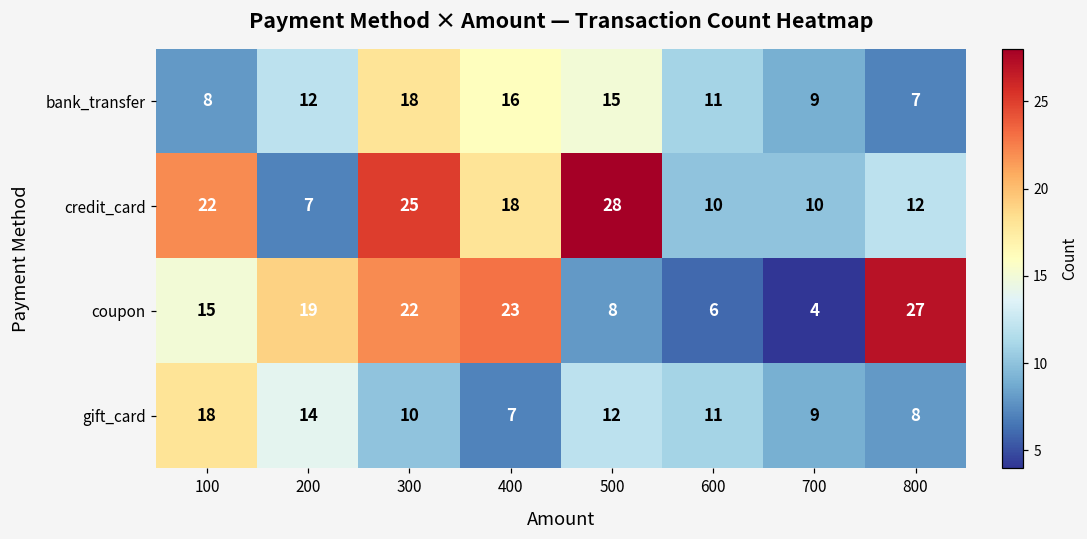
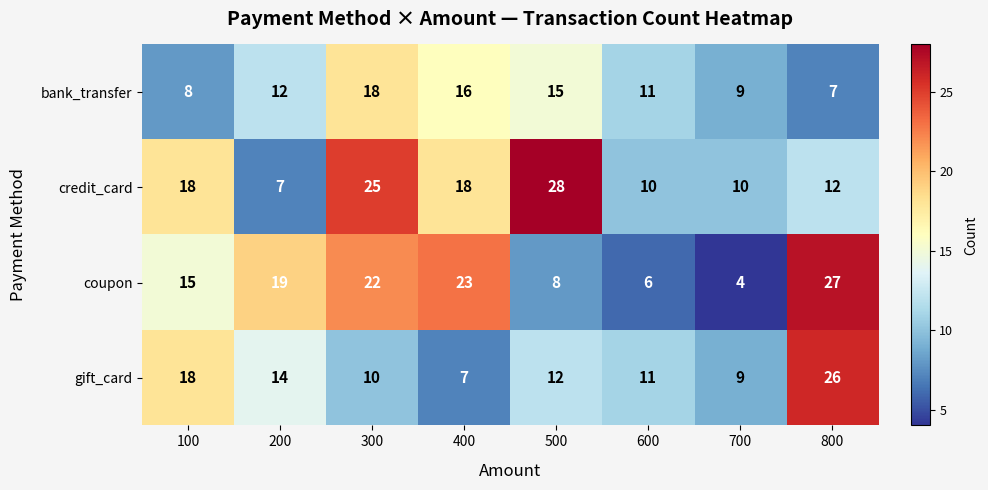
credit_card, 100: 22 -> 18
gift_card, 800: 8 -> 26
